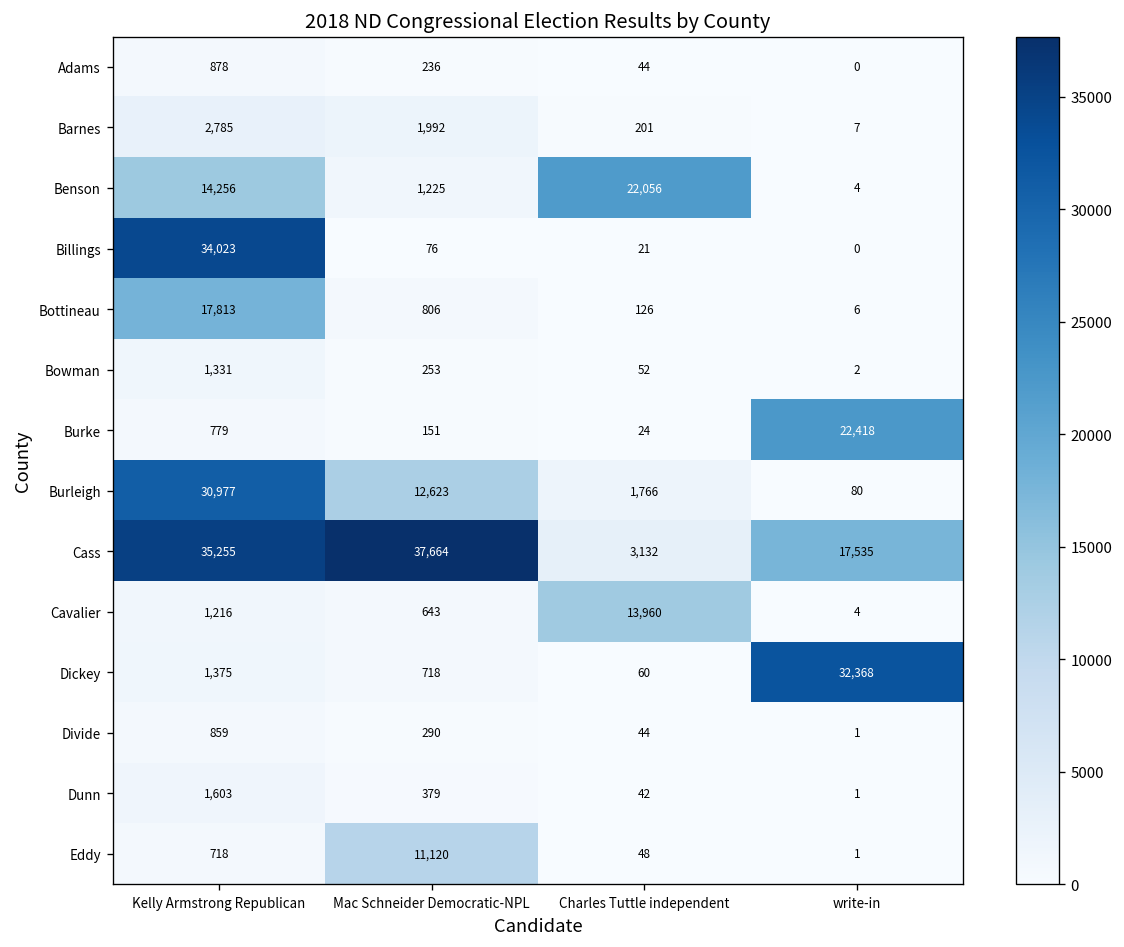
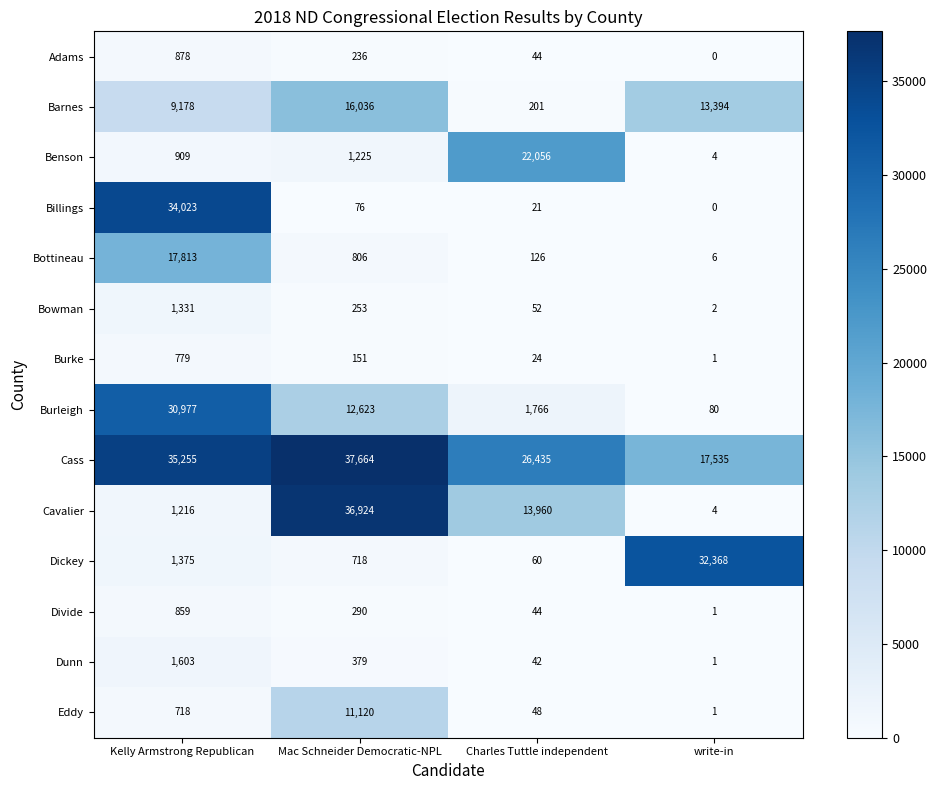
Barnes, Kelly Armstrong Republican: 2,785 -> 9,178
Barnes, Mac Schneider Democratic-NPL: 1,992 -> 16,036
Barnes, write-in: 7 -> 13,394
Benson, Kelly Armstrong Republican: 14,256 -> 909
Burke, write-in: 22,418 -> 1
Cass, Charles Tuttle independent: 3,132 -> 26,435
Cavalier, Mac Schneider Democratic-NPL: 643 -> 36,924
